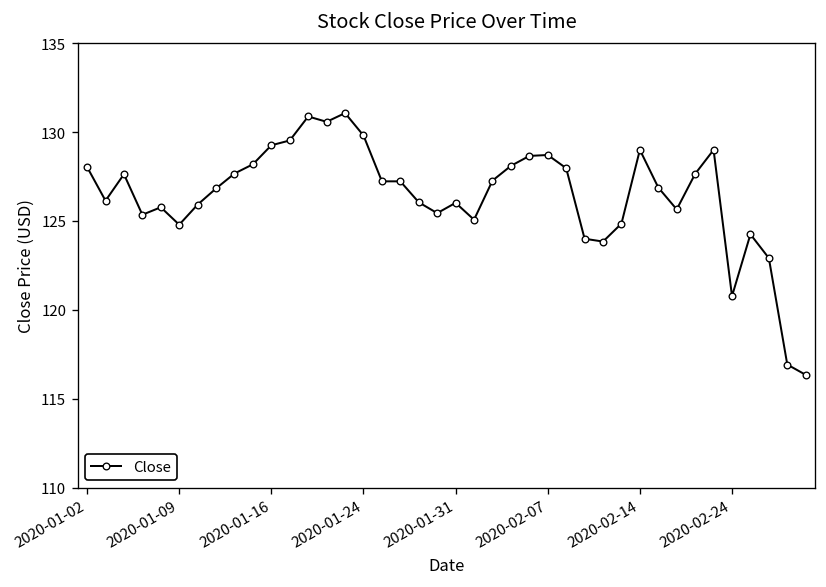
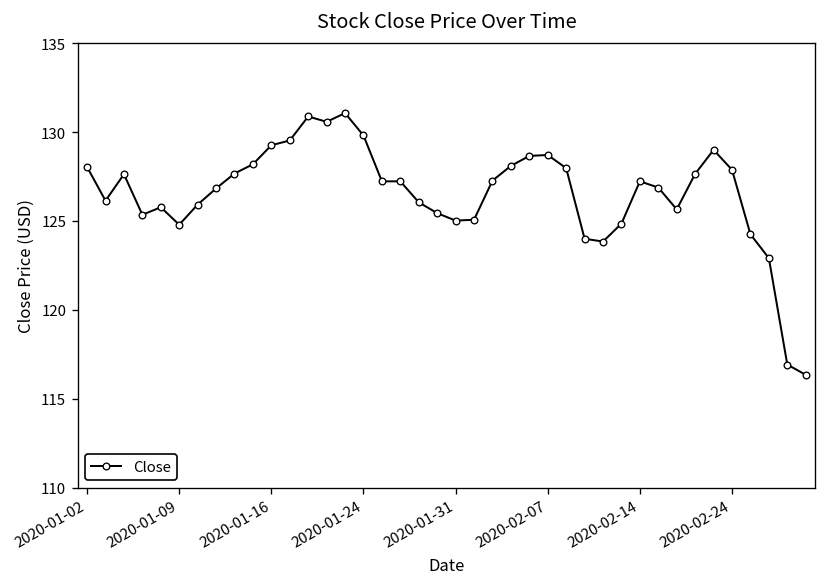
2020-01-31: 126.0 -> 125.0
2020-02-14: 129.0 -> 127.2
2020-02-24: 120.8 -> 127.9
